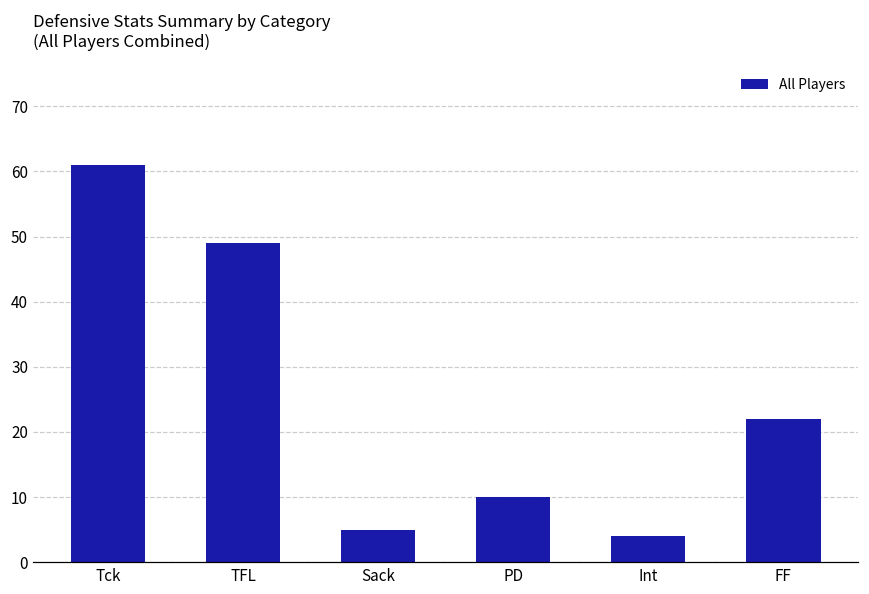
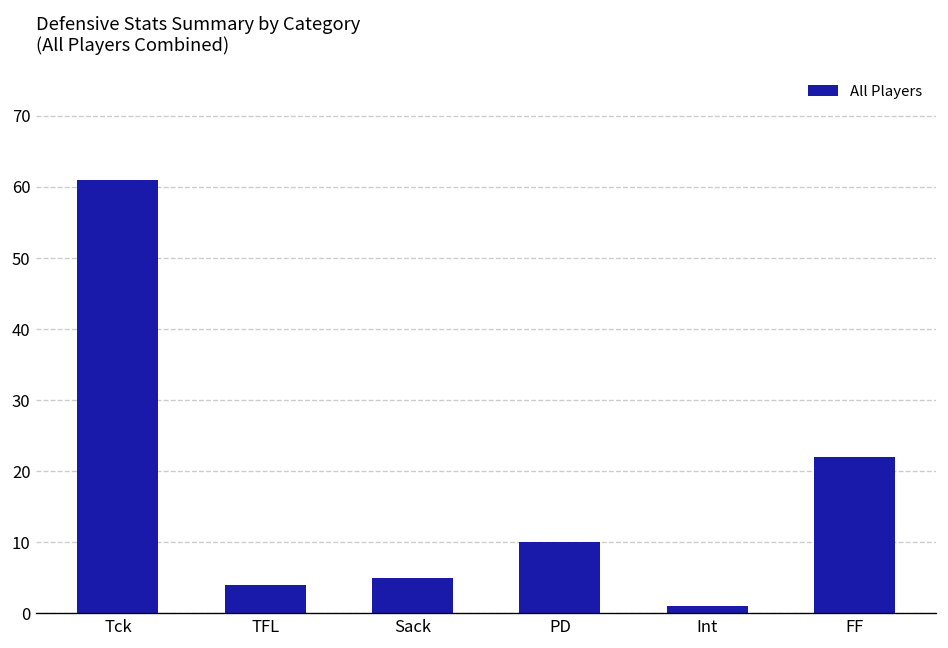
TFL: 49 -> 4
Int: 4 -> 1
